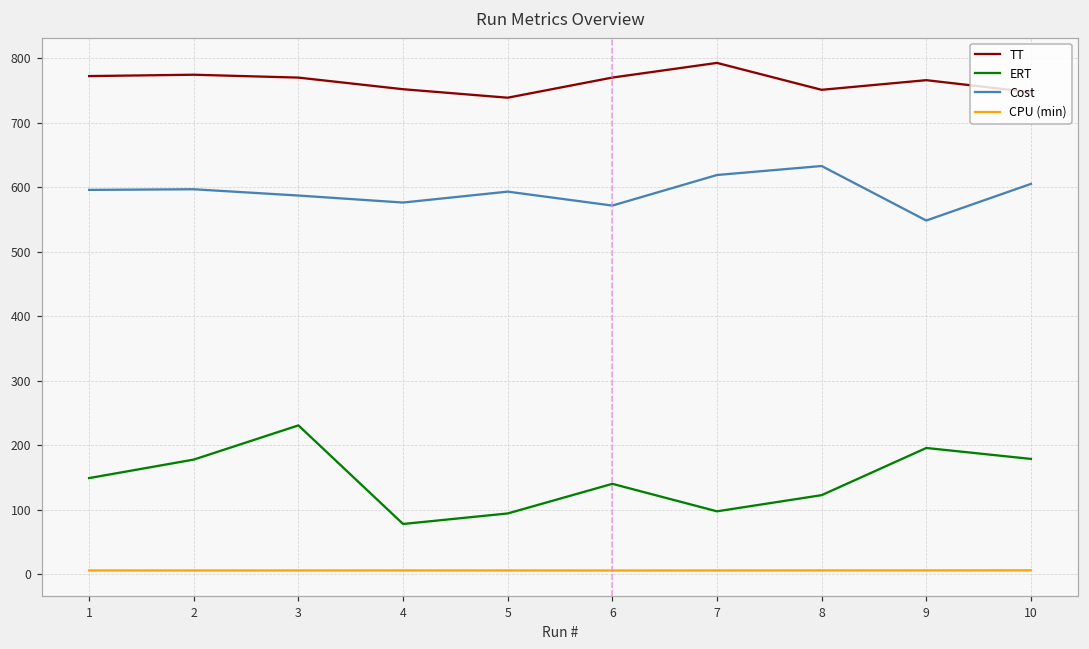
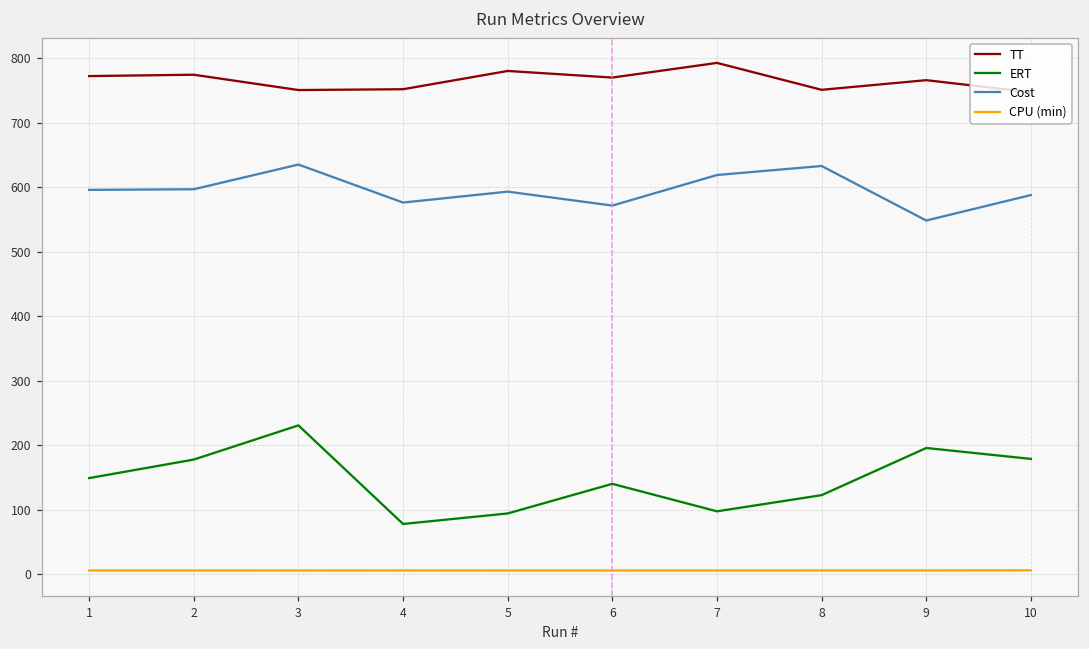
TT, 3: 770 -> 750
Cost, 3: 590 -> 640
TT, 5: 740 -> 780
Cost, 10: 610 -> 590
